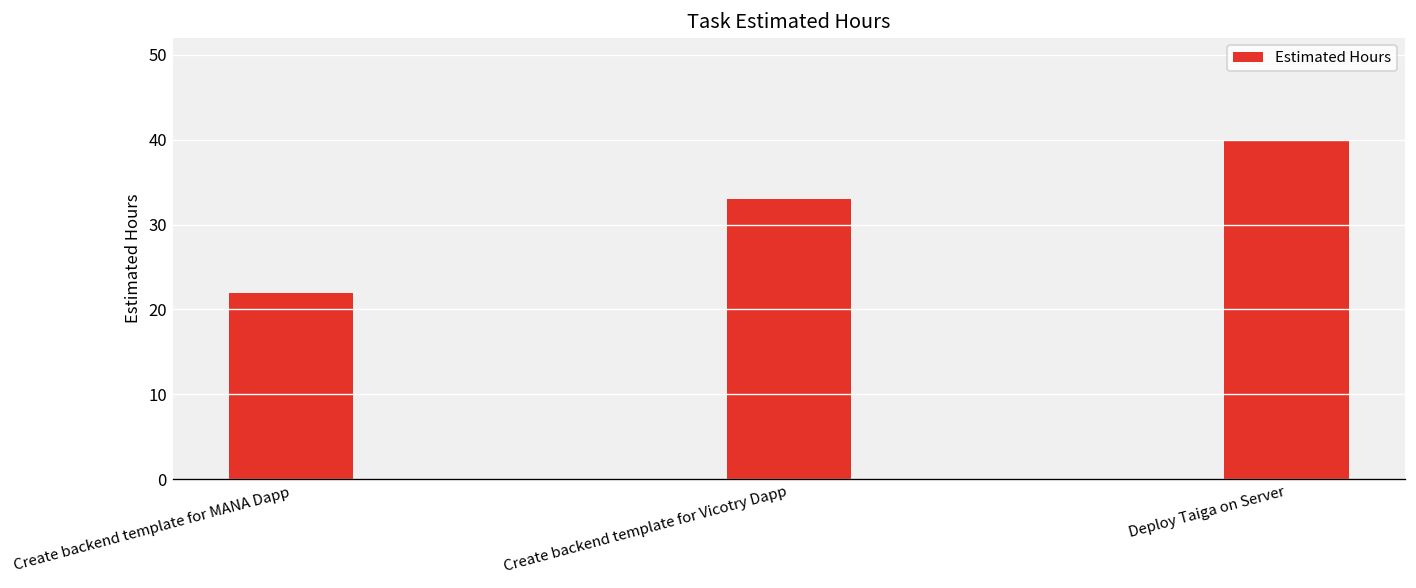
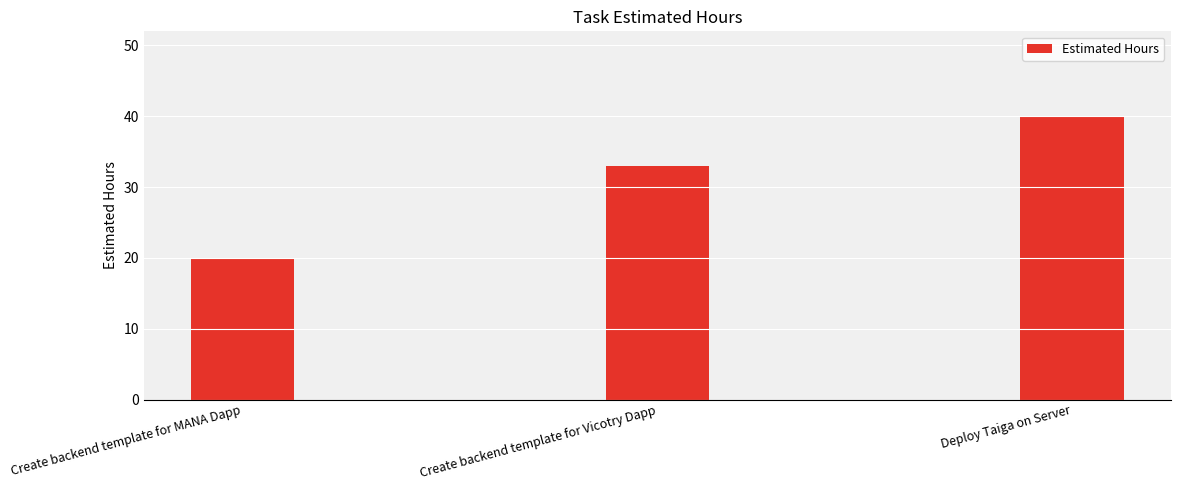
Create backend template for MANA Dapp: 22 -> 20
